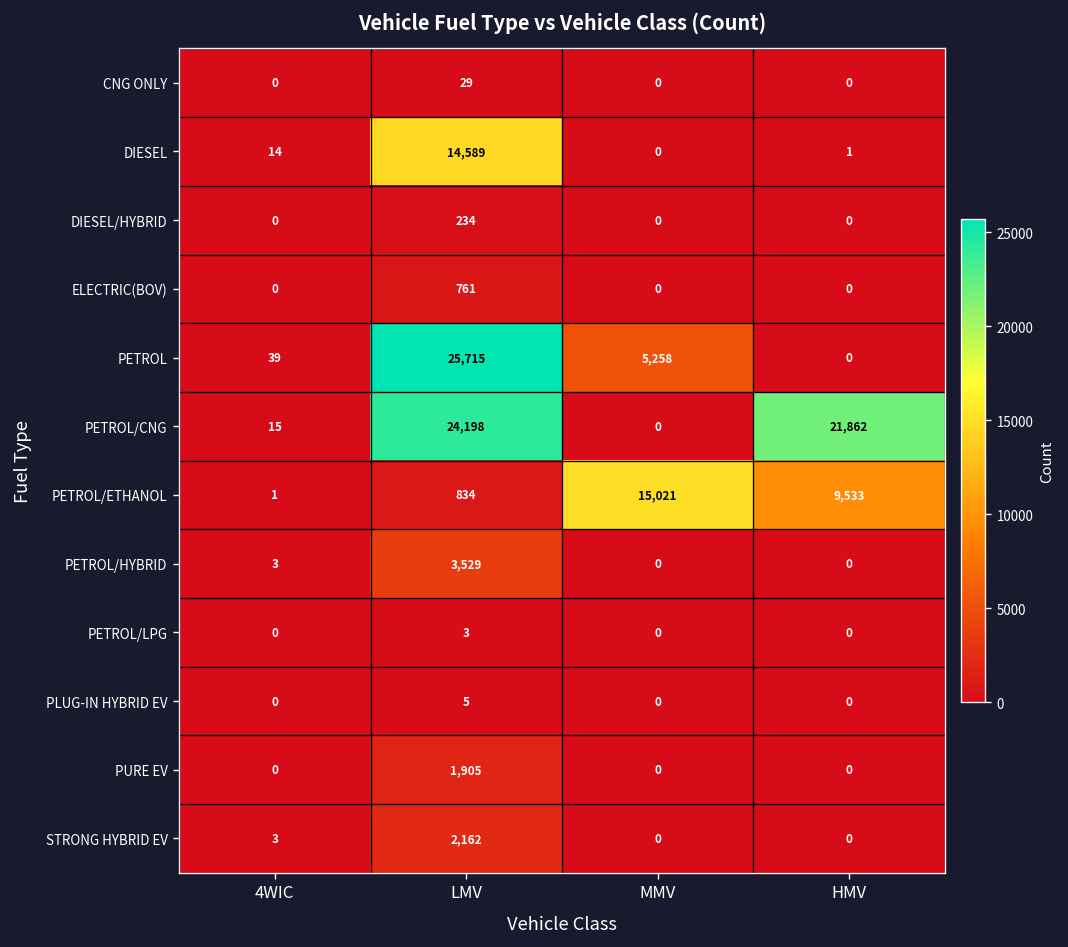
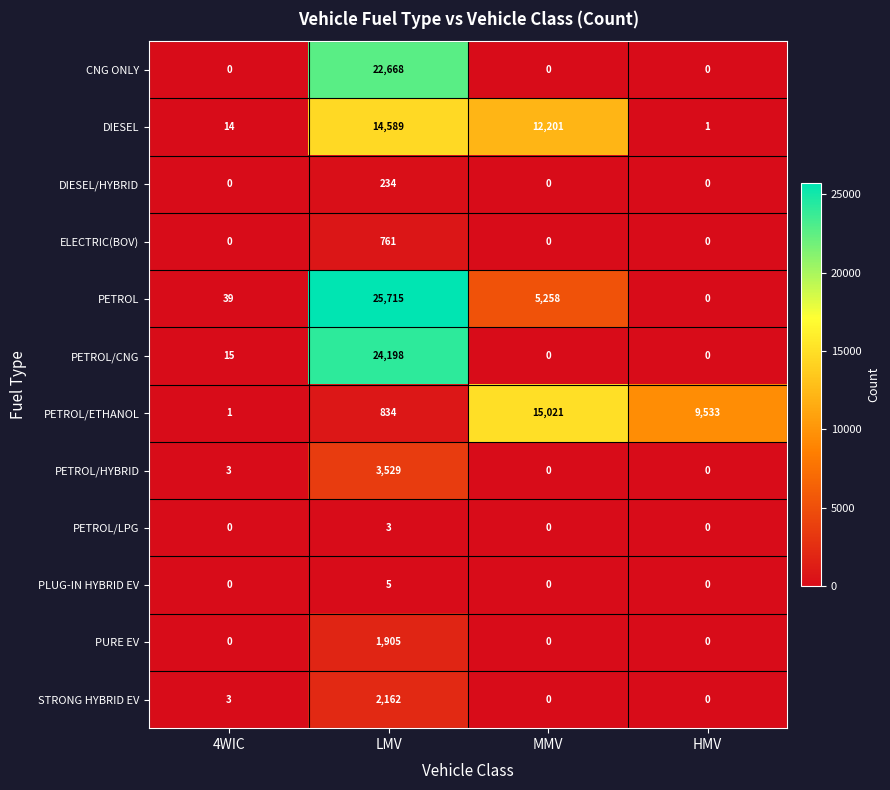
CNG ONLY, LMV: 29 -> 22,668
DIESEL, MMV: 0 -> 12,201
PETROL/CNG, HMV: 21,862 -> 0
